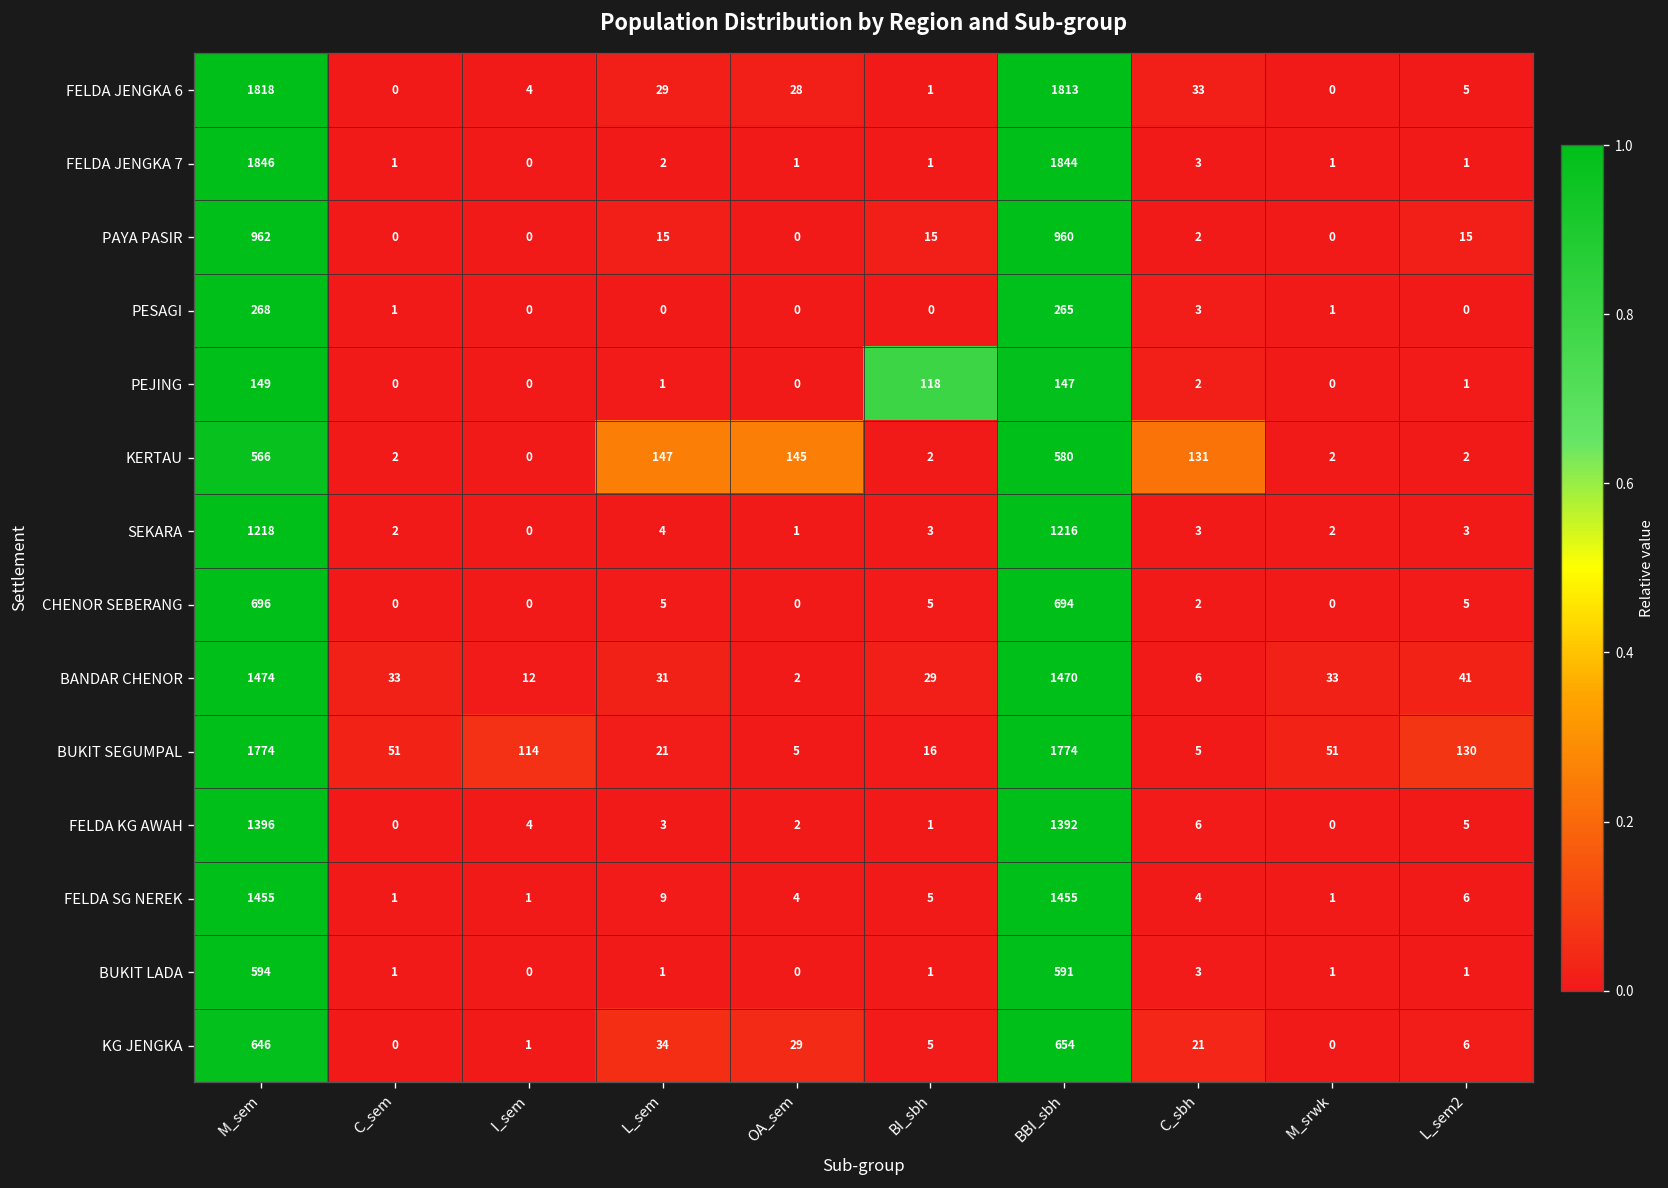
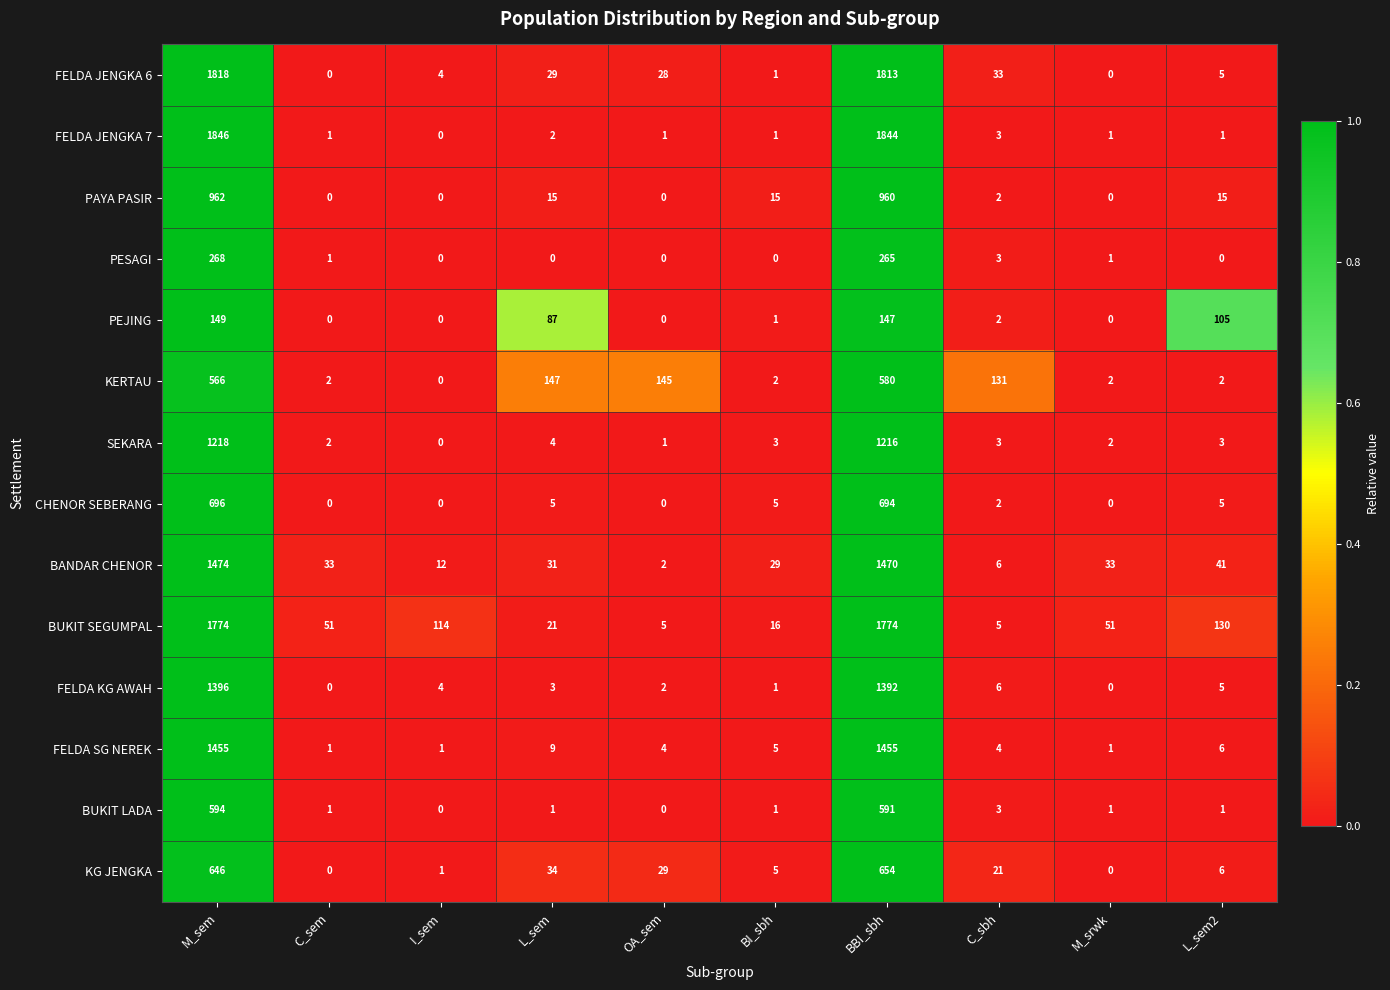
PEJING, L_sem: 1 -> 87
PEJING, BI_sbh: 118 -> 1
PEJING, L_sem2: 1 -> 105
